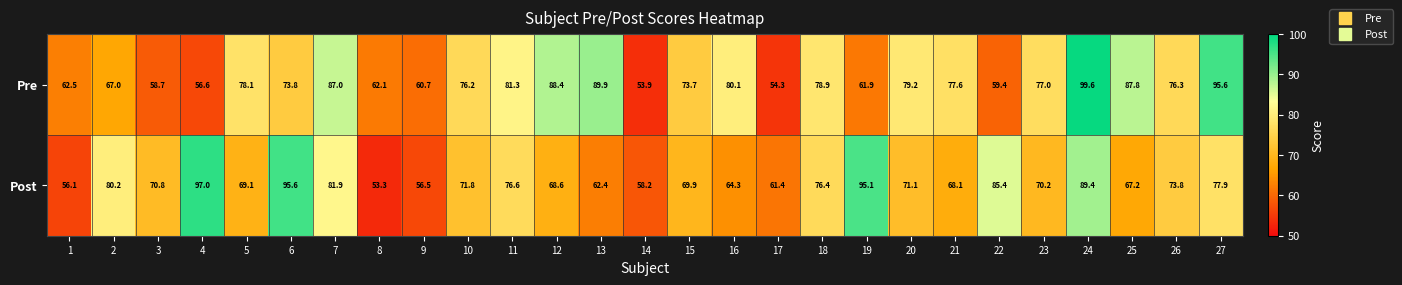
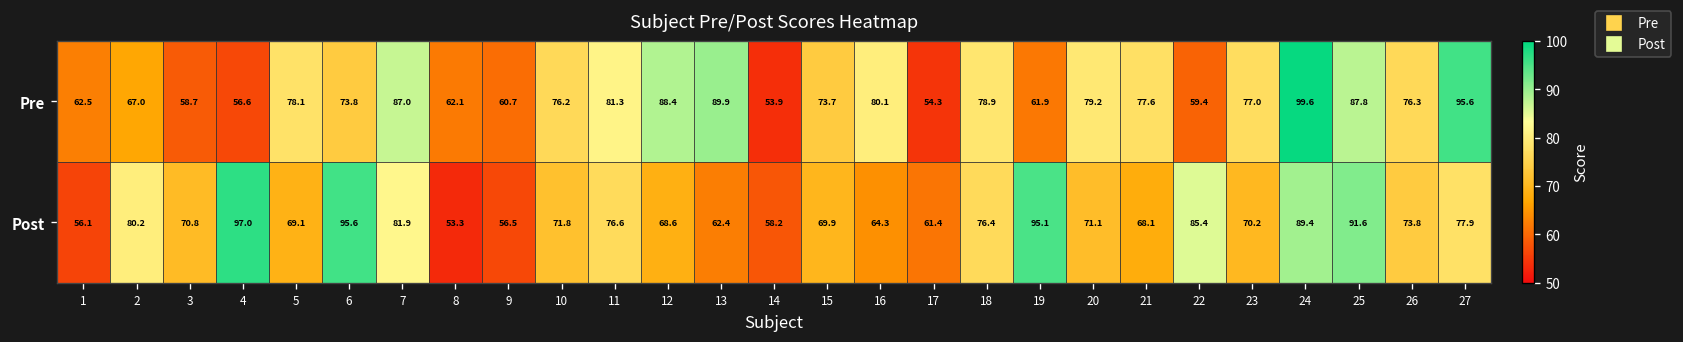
Post, 25: 67.2 -> 91.6
